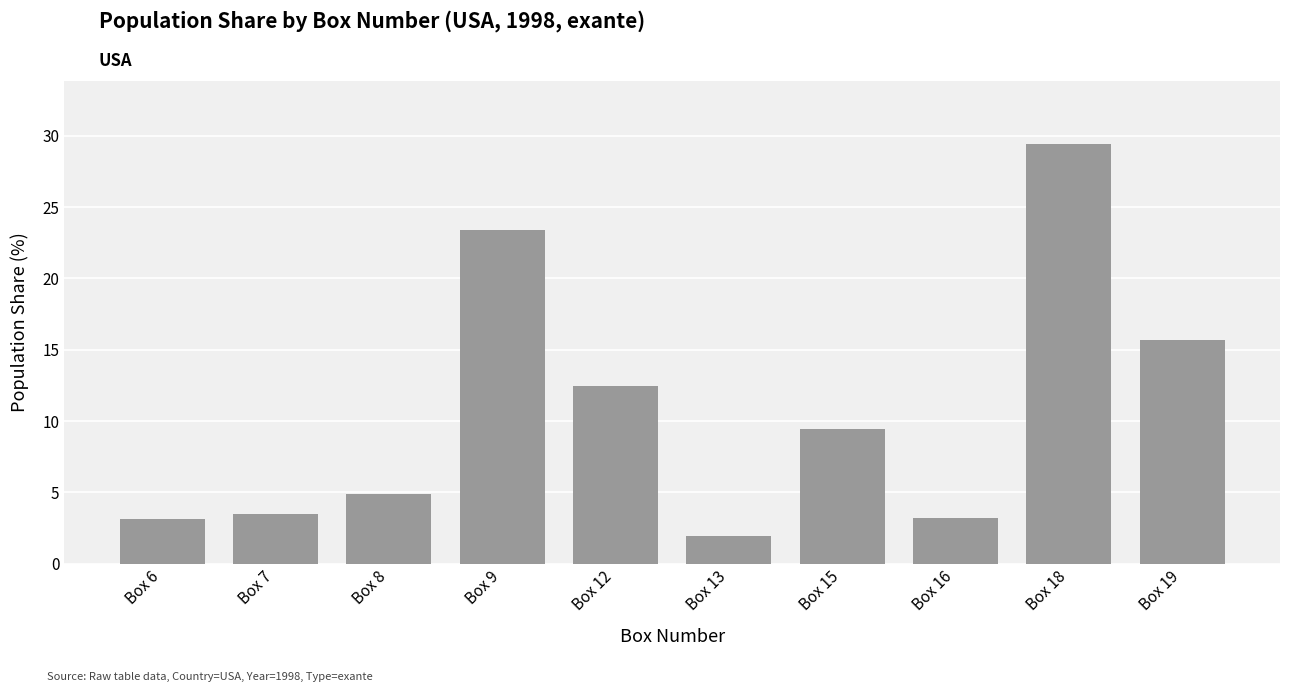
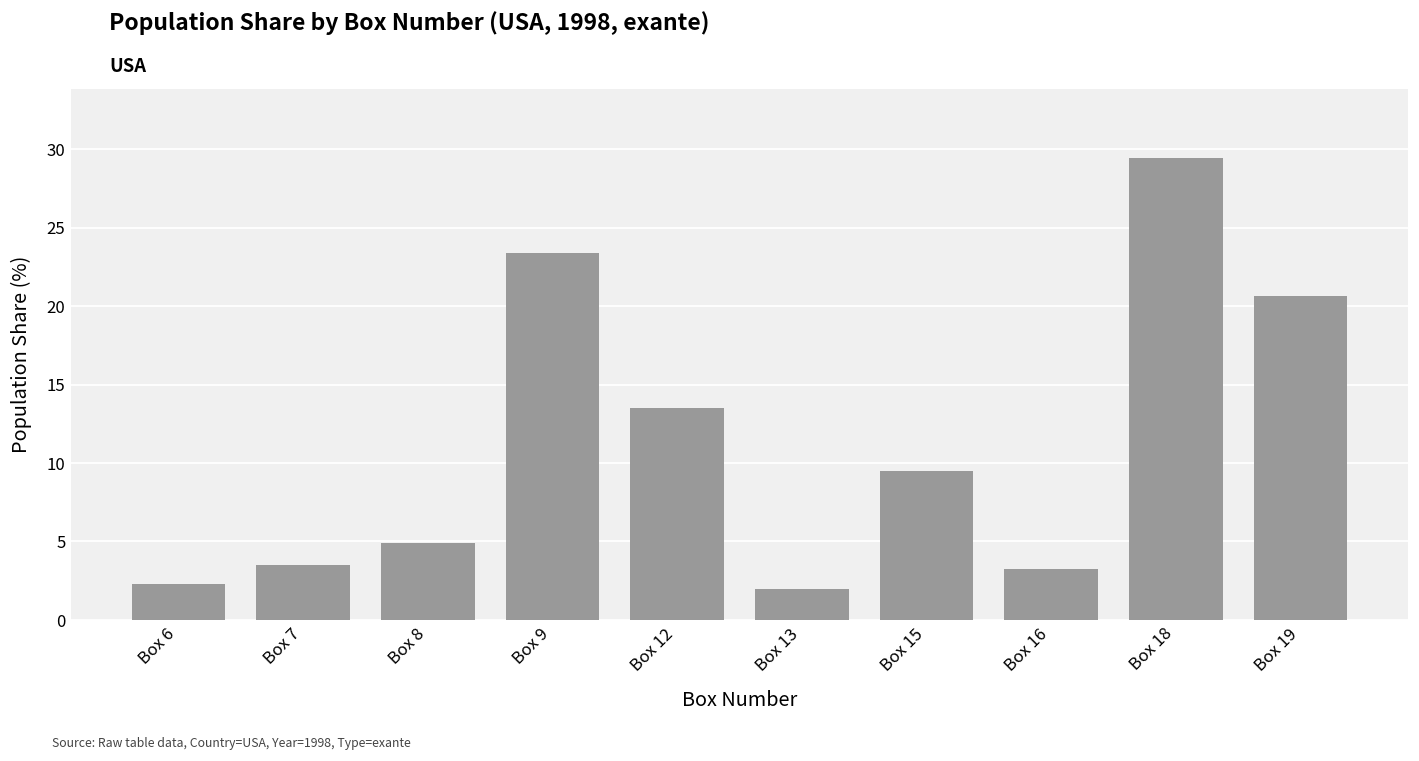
Box 6: 3.1 -> 2.3
Box 12: 12.5 -> 13.5
Box 19: 15.7 -> 20.7
